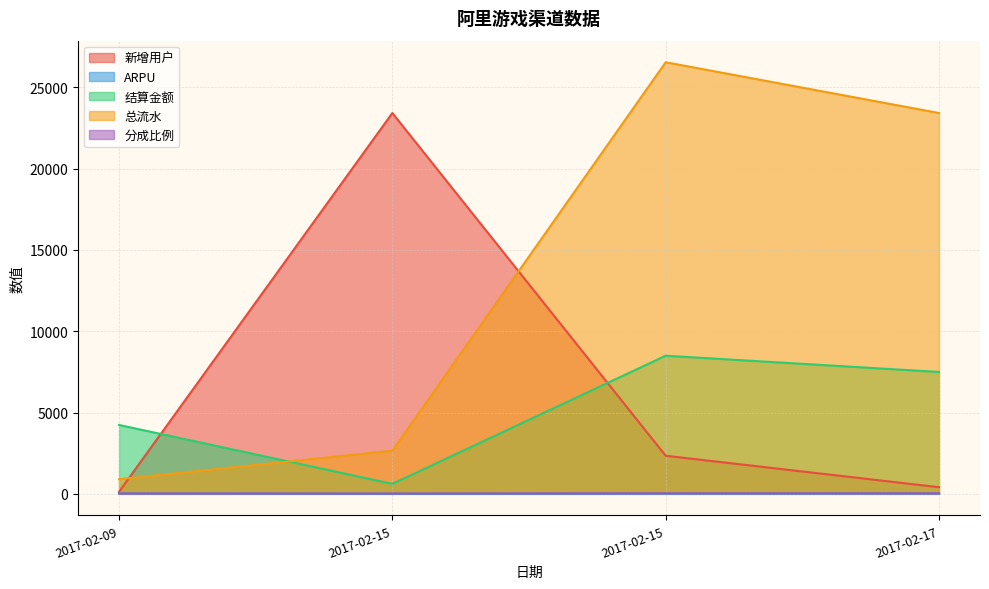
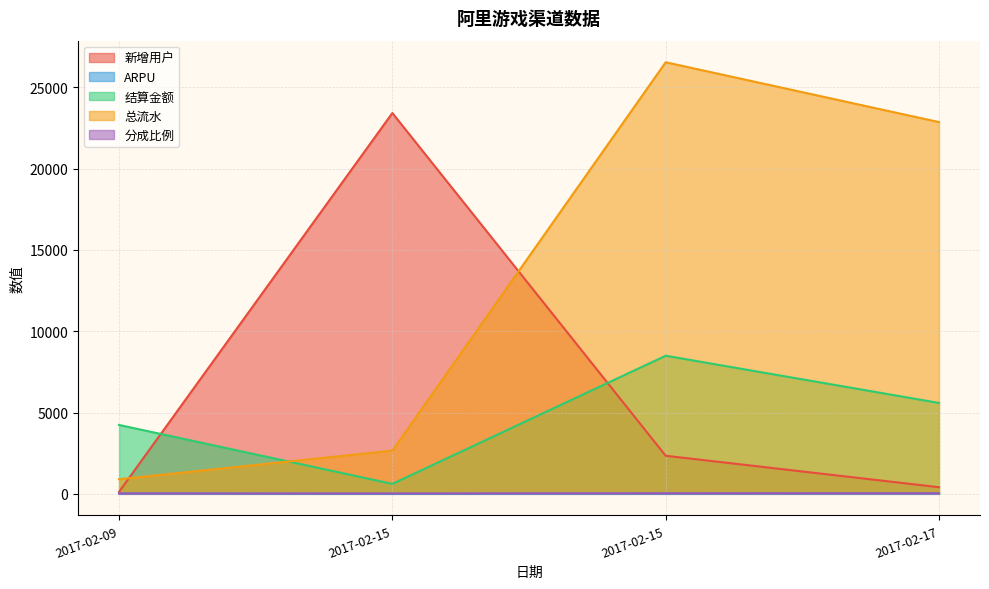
结算金额, 2017-02-17: 7500 -> 5600
总流水, 2017-02-17: 23400 -> 22900
